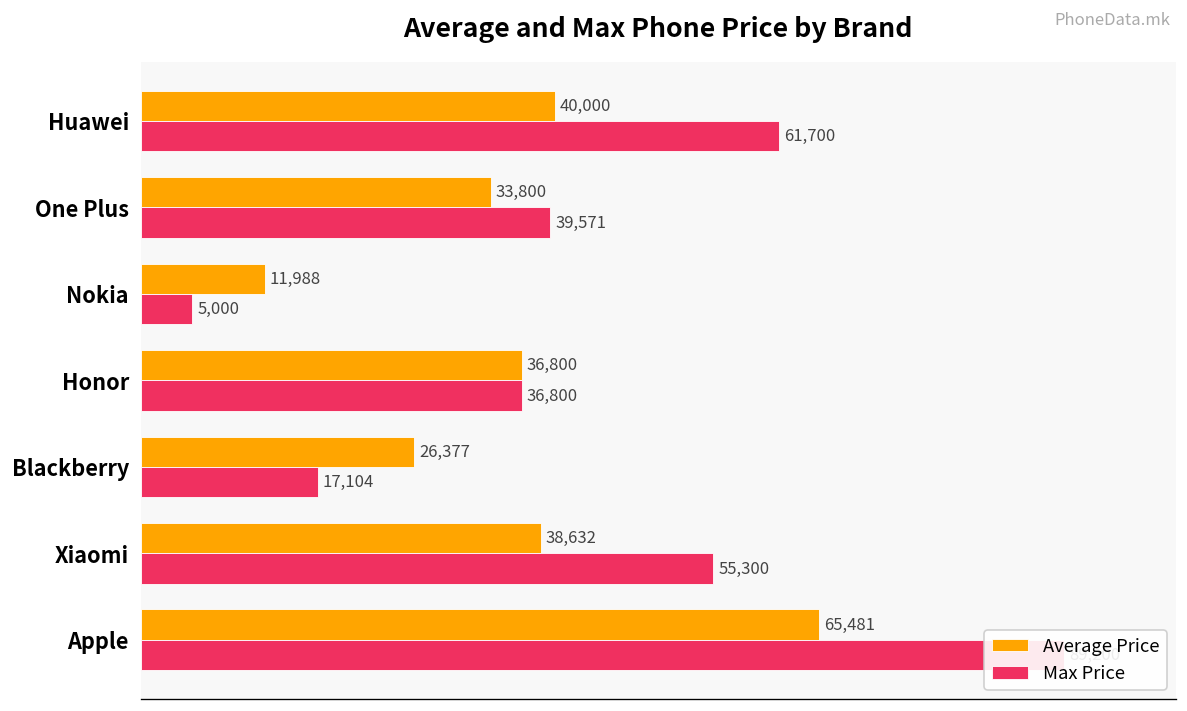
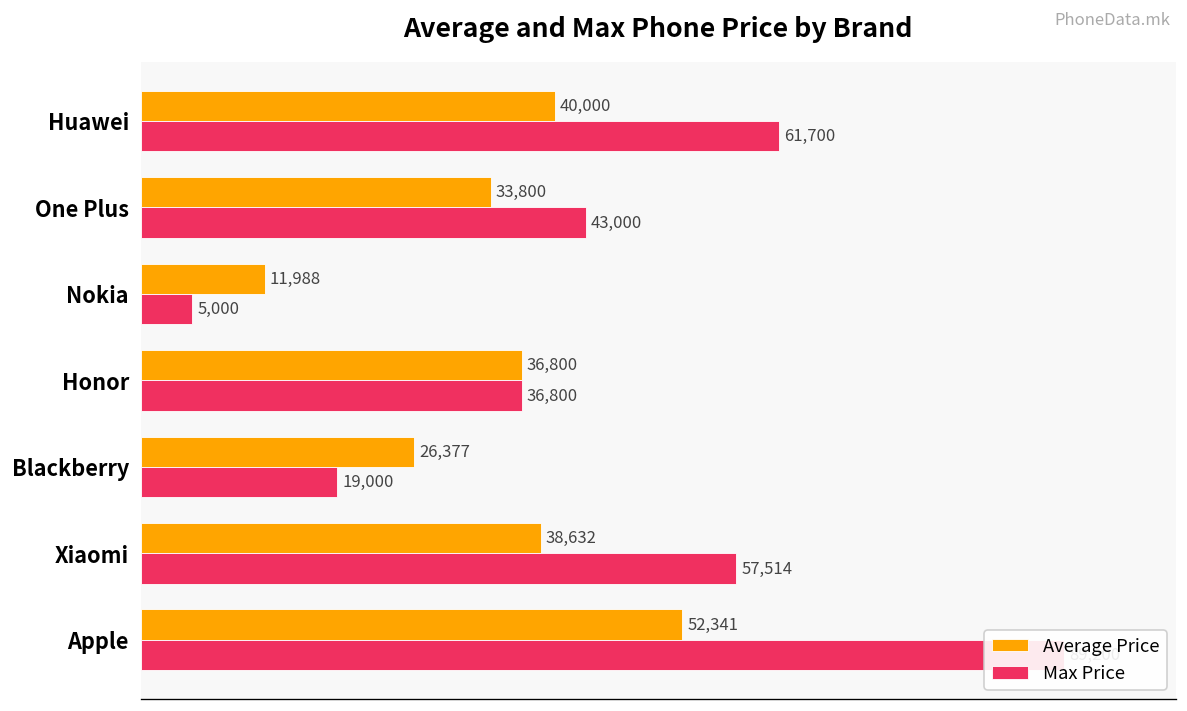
Max Price, One Plus: 39,571 -> 43,000
Max Price, Blackberry: 17,104 -> 19,000
Max Price, Xiaomi: 55,300 -> 57,514
Average Price, Apple: 65,481 -> 52,341
